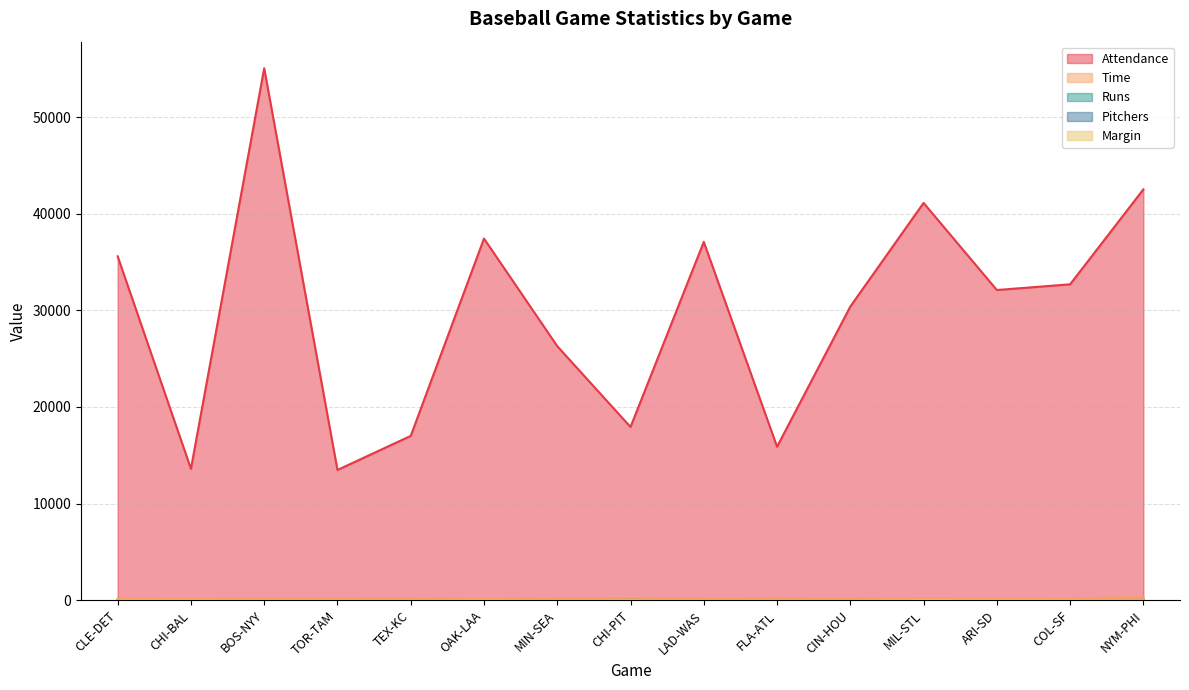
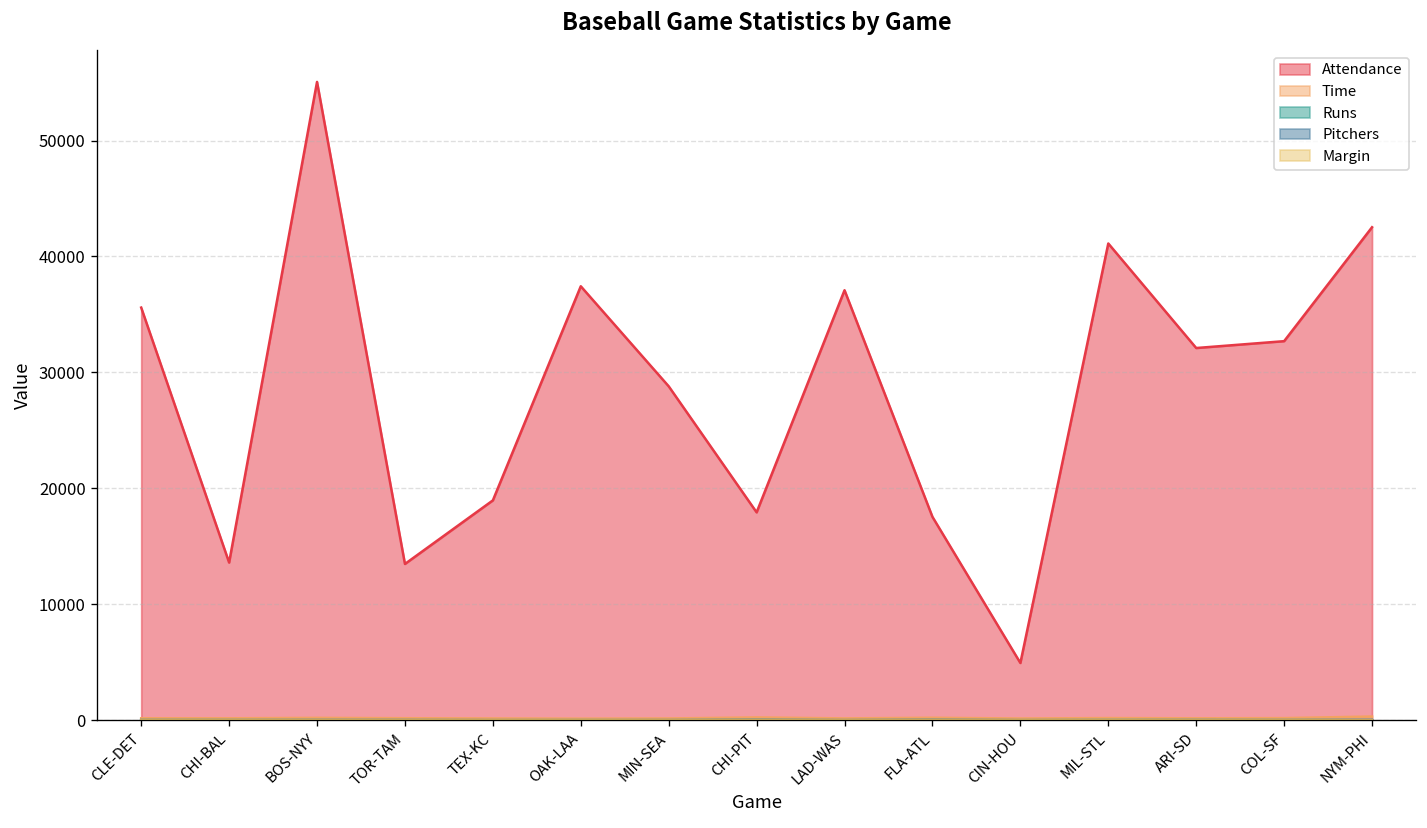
Attendance, TEX-KC: 17000 -> 19000
Attendance, MIN-SEA: 26000 -> 29000
Attendance, FLA-ATL: 16000 -> 18000
Attendance, CIN-HOU: 30000 -> 5000
